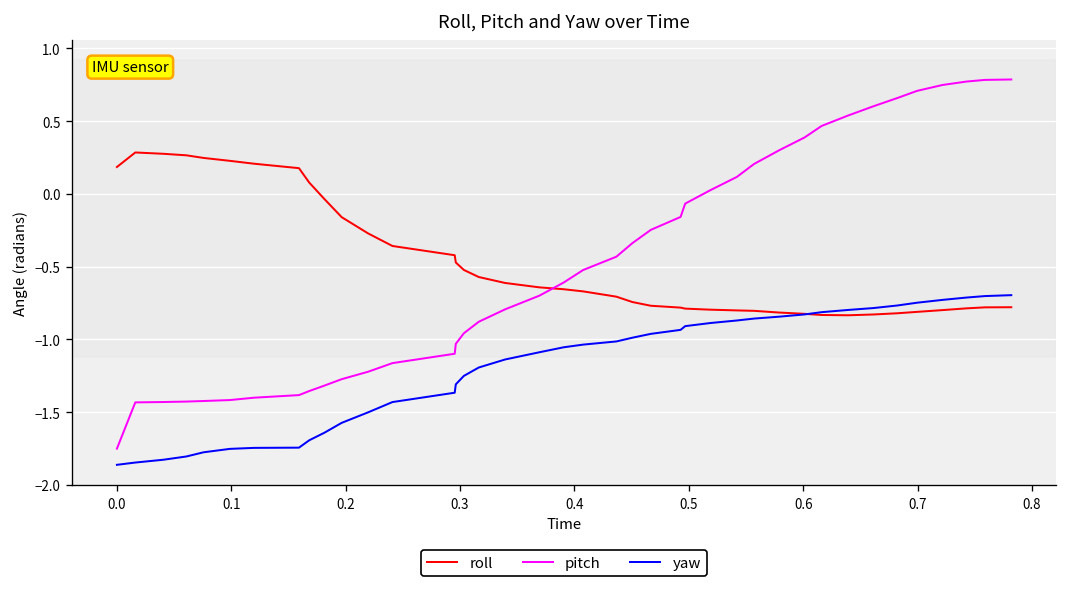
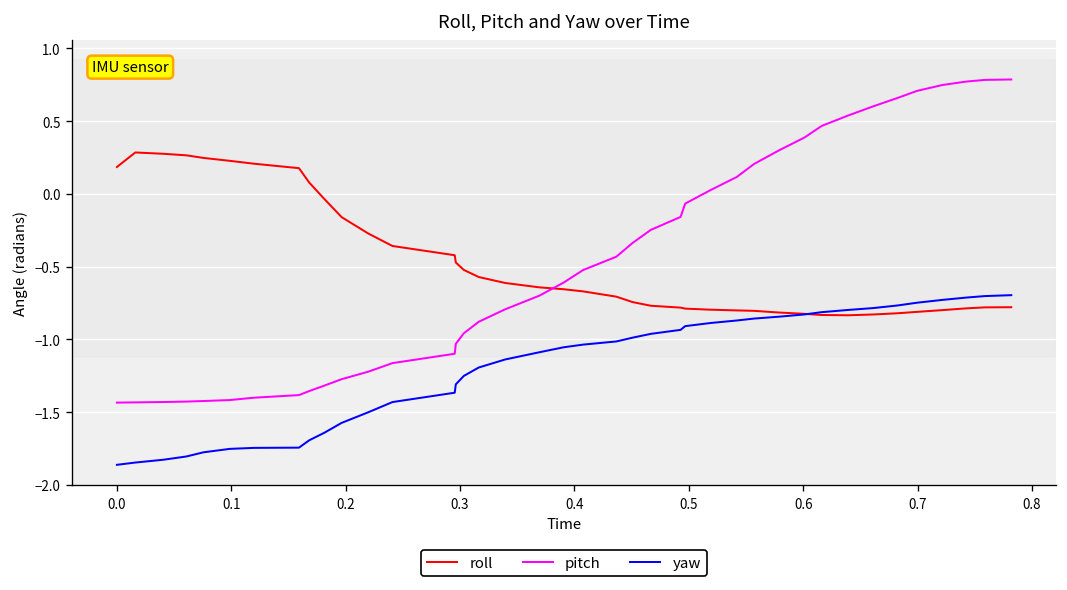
pitch, 0.0: -1.75 -> -1.43
